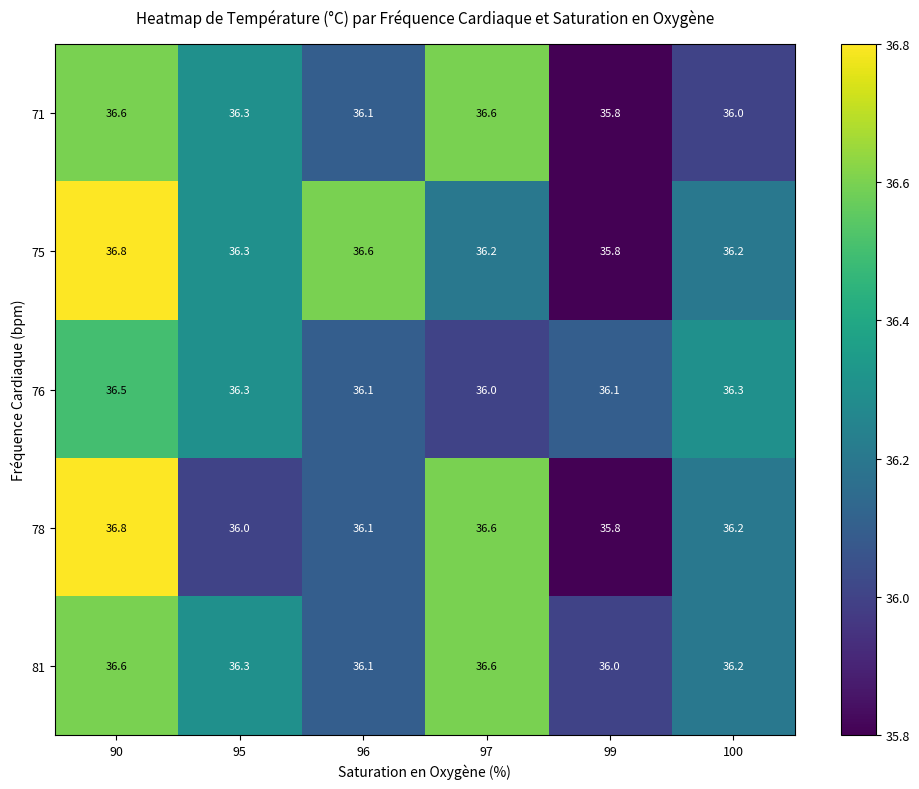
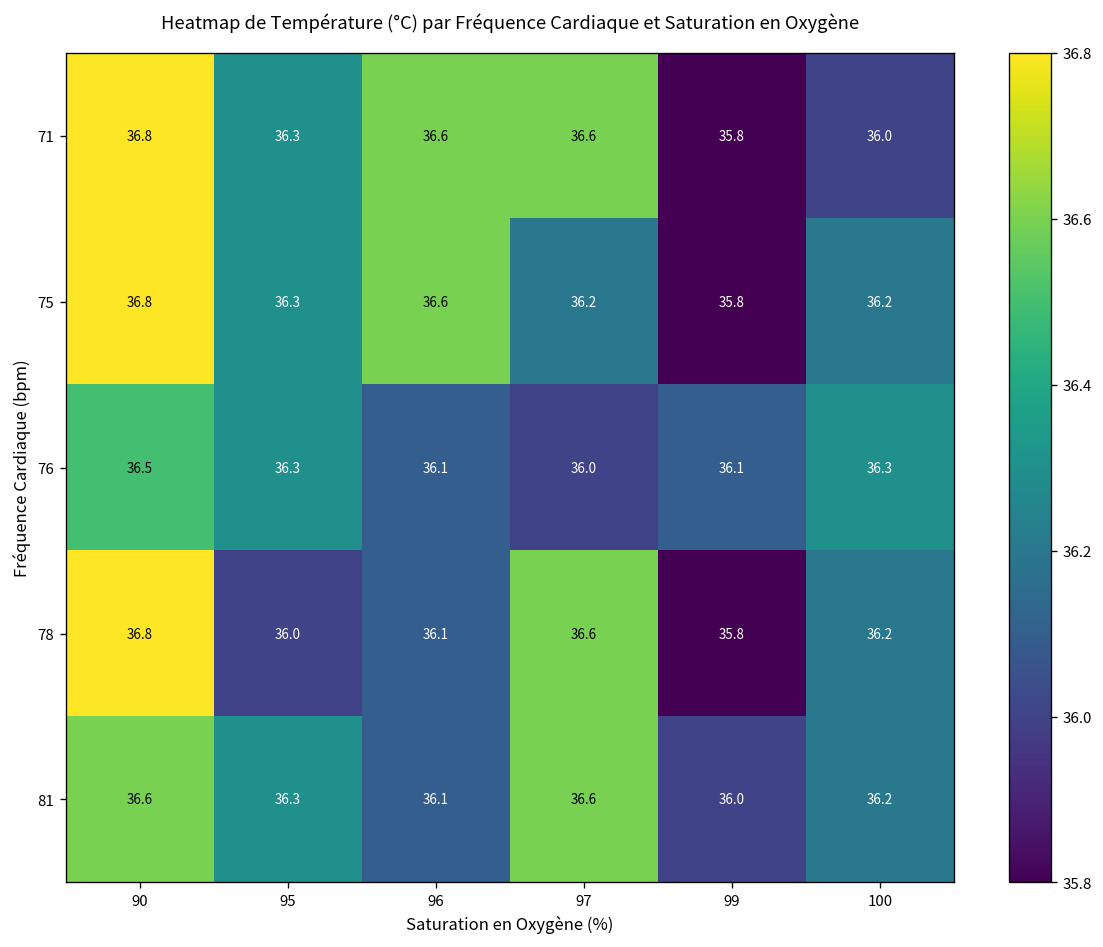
71, 90: 36.6 -> 36.8
71, 96: 36.1 -> 36.6
